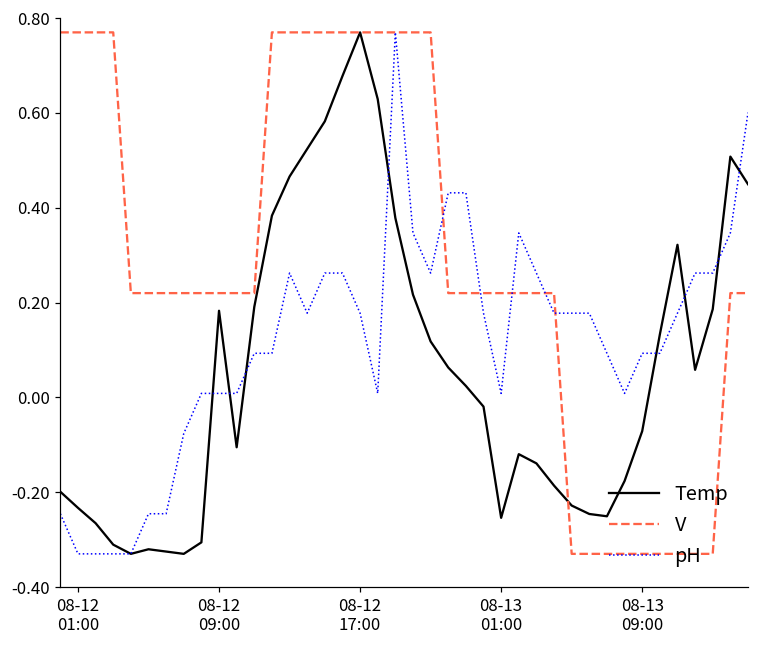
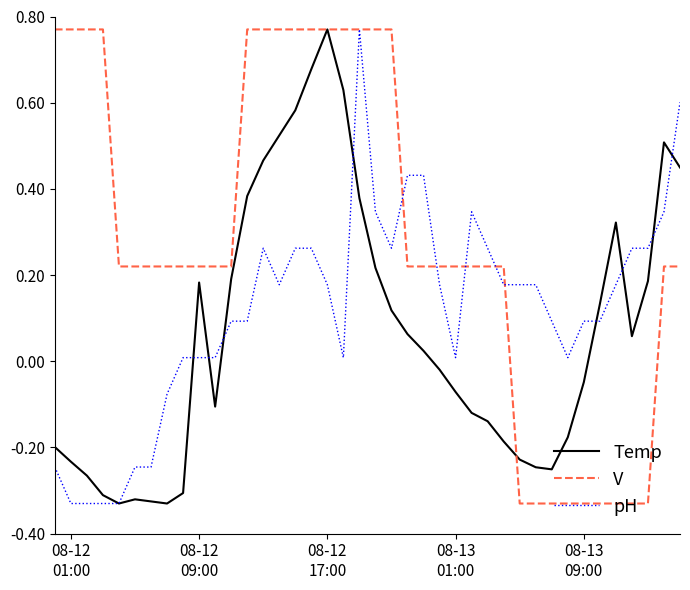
Temp, 08-13 01:00: -0.25 -> -0.07
Temp, 08-13 09:00: -0.07 -> -0.05
